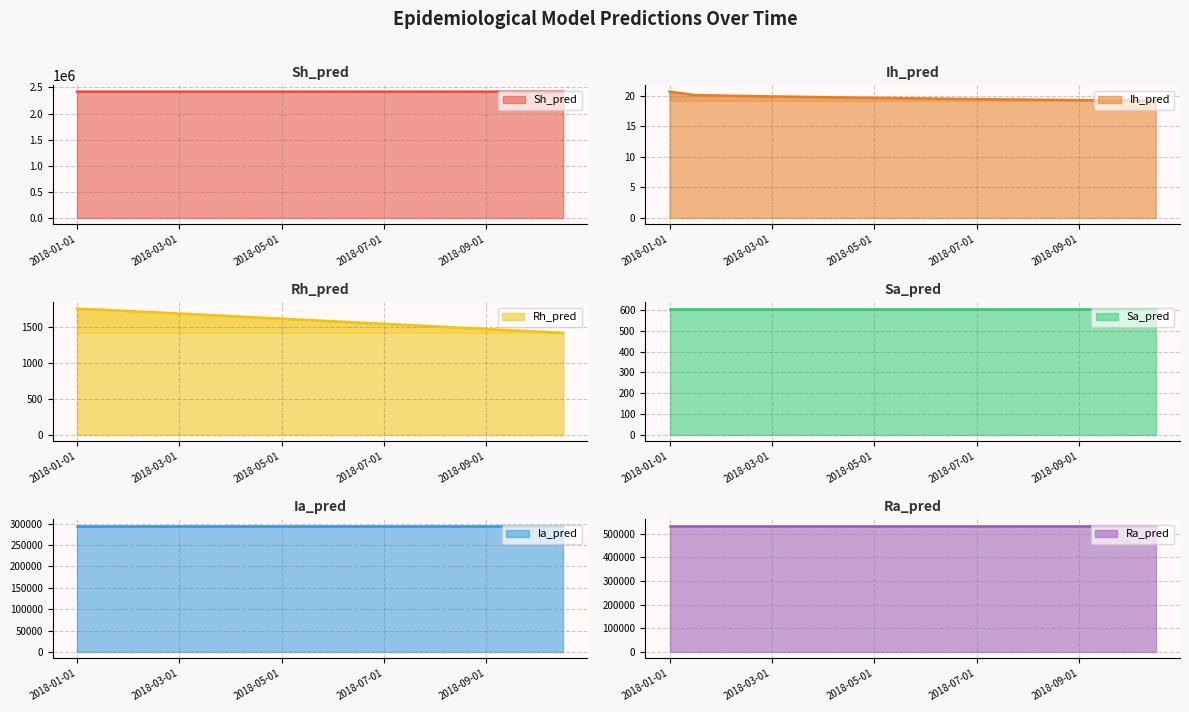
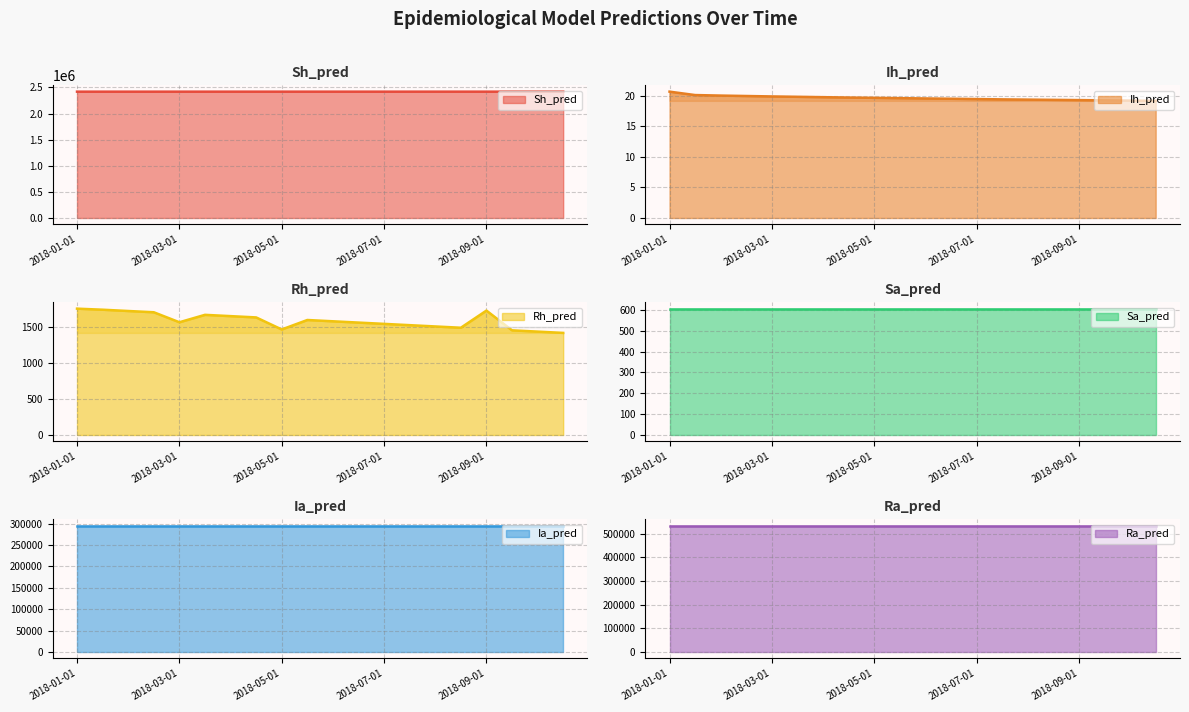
Rh_pred, 2018-03-01: 1700 -> 1600
Rh_pred, 2018-05-01: 1600 -> 1500
Rh_pred, 2018-09-01: 1500 -> 1700
